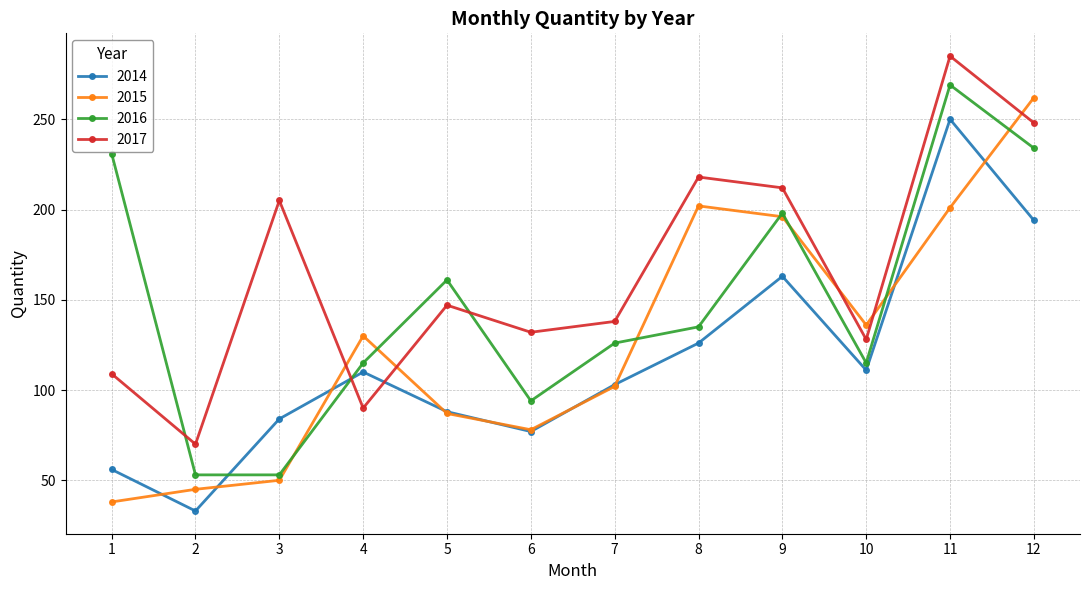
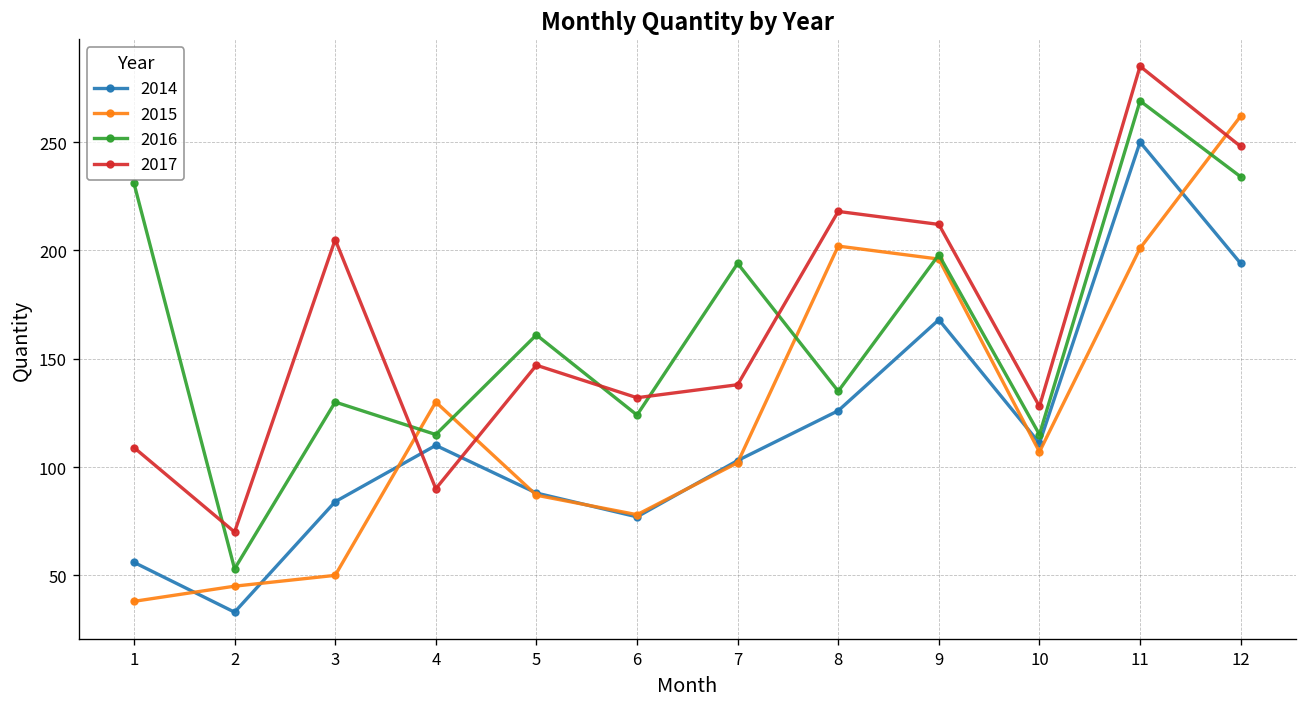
2016, 3: 53 -> 130
2016, 6: 94 -> 124
2016, 7: 126 -> 194
2014, 9: 163 -> 168
2015, 10: 136 -> 107
